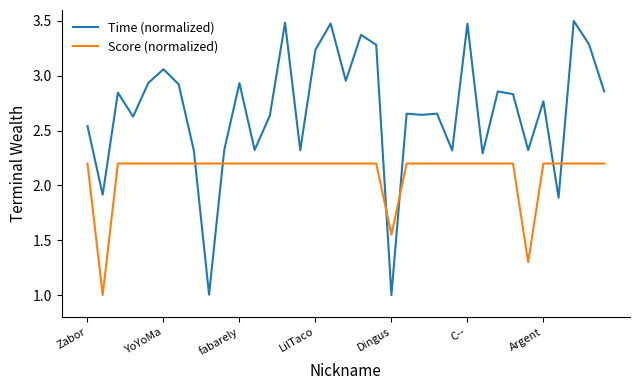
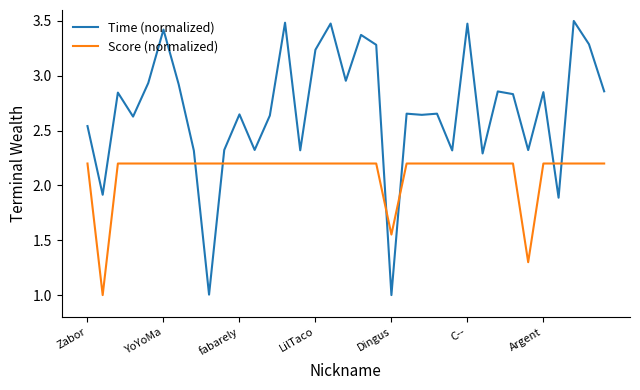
Time (normalized), YoYoMa: 3.06 -> 3.42
Time (normalized), fabarely: 2.93 -> 2.65
Time (normalized), Argent: 2.77 -> 2.85
